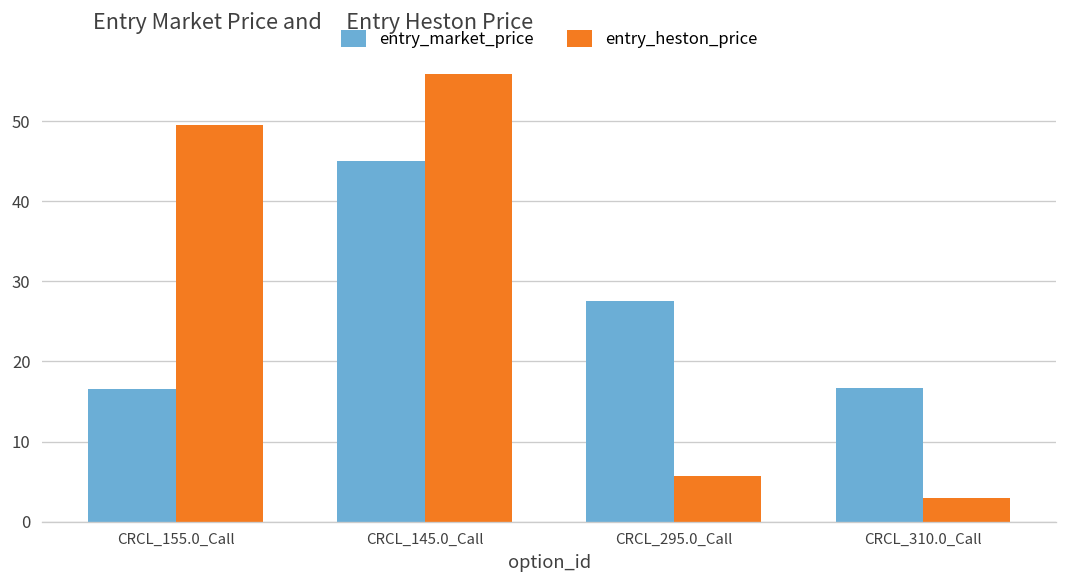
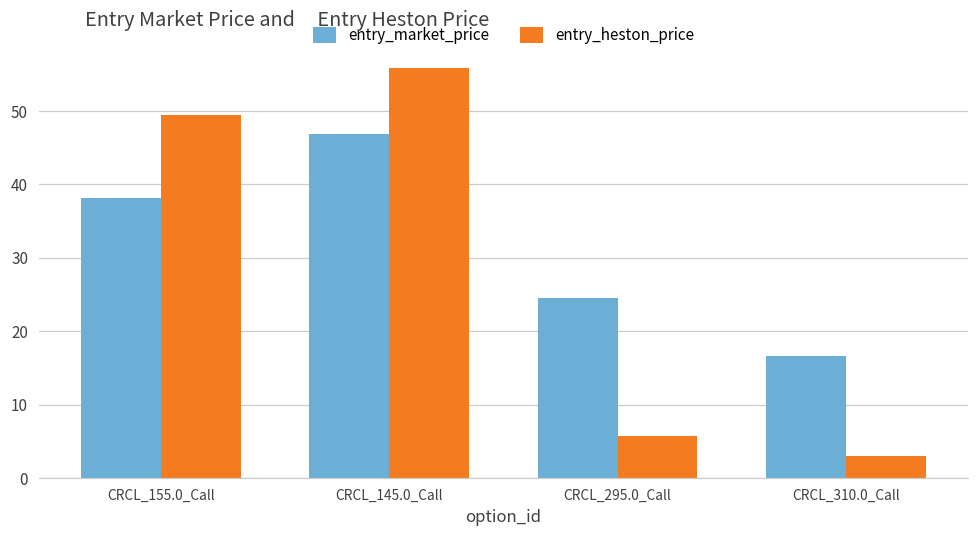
entry_market_price, CRCL_155.0_Call: 17 -> 38
entry_market_price, CRCL_145.0_Call: 45 -> 47
entry_market_price, CRCL_295.0_Call: 28 -> 25
